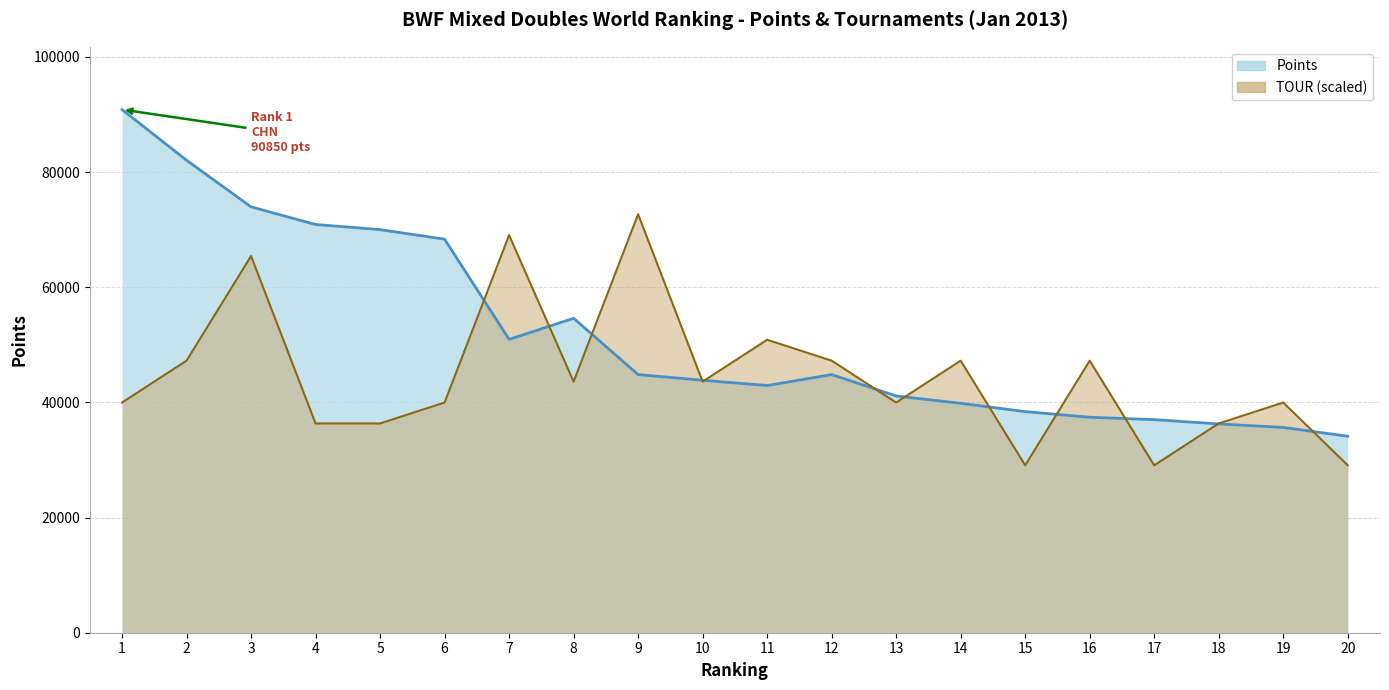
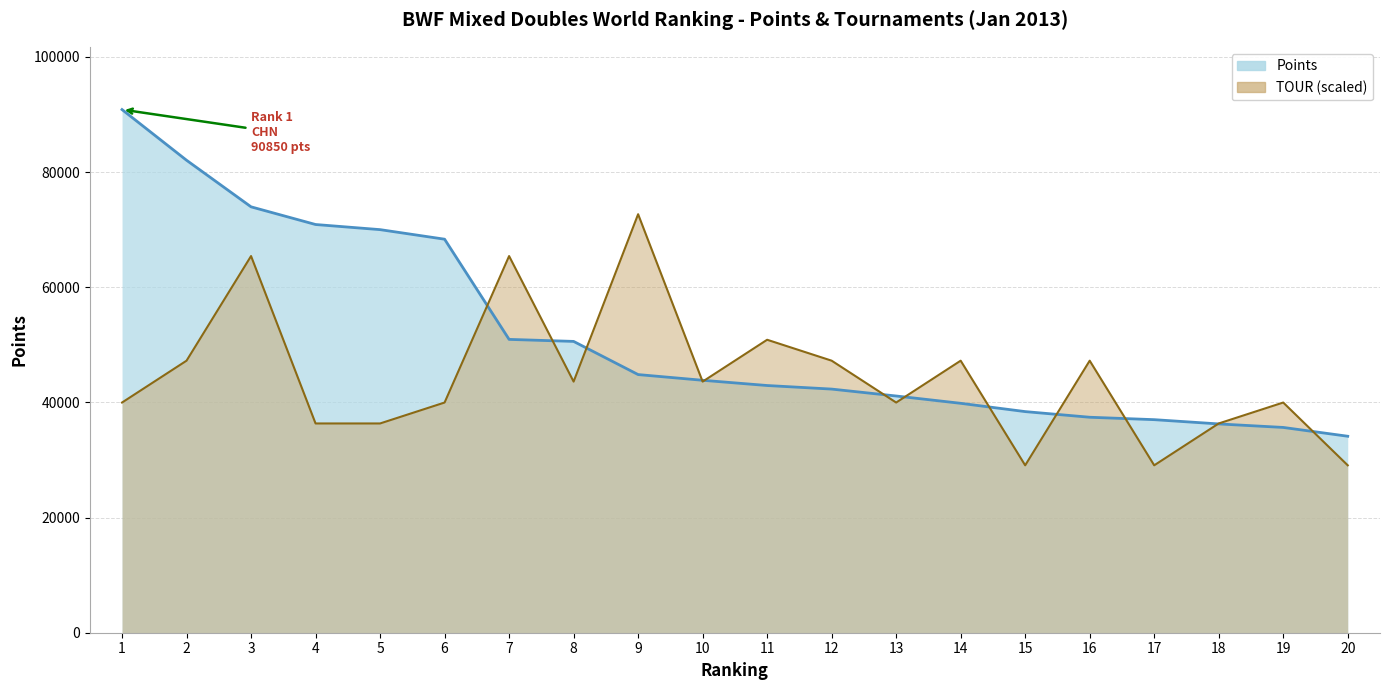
TOUR (scaled), 7: 69000 -> 65000
Points, 8: 55000 -> 51000
Points, 12: 45000 -> 42000
